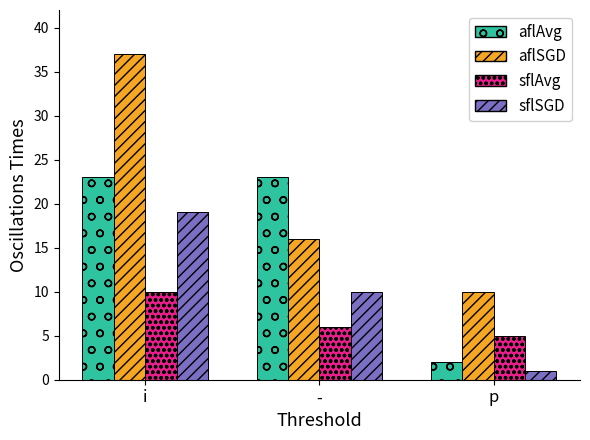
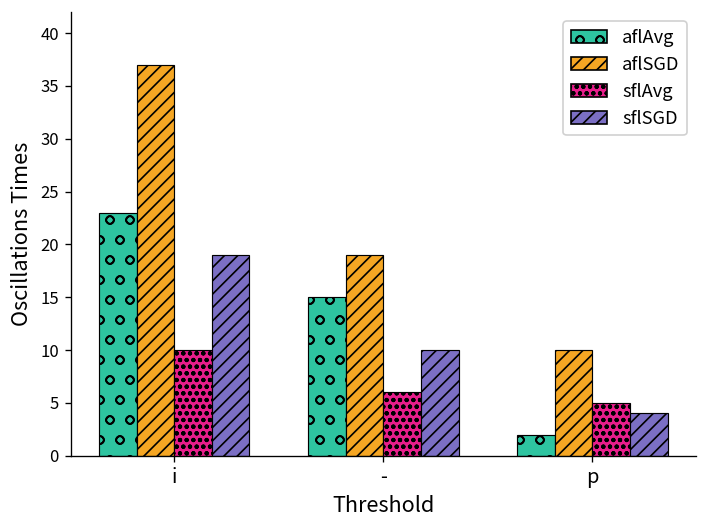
aflAvg, -: 23 -> 15
aflSGD, -: 16 -> 19
sflSGD, p: 1 -> 4
